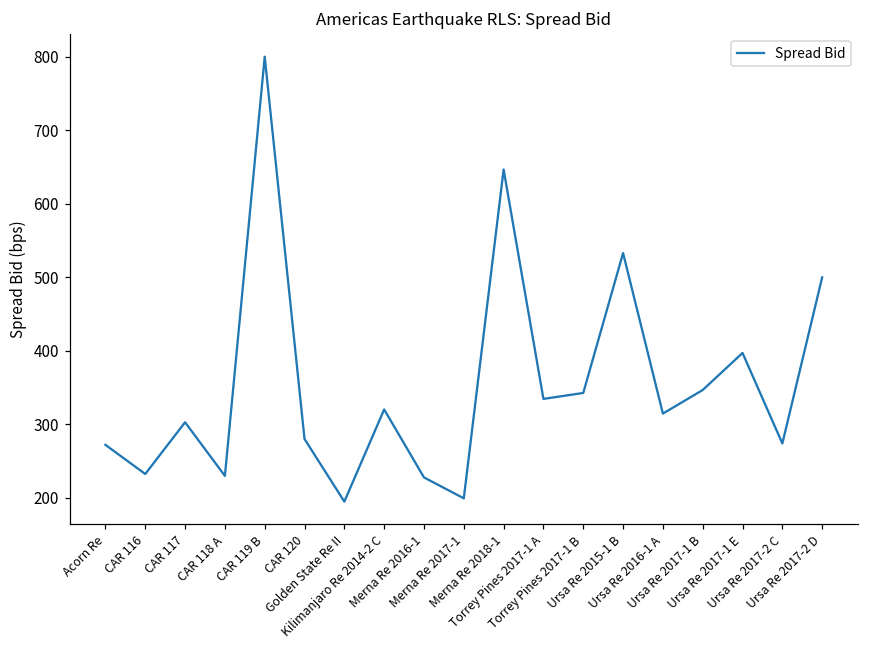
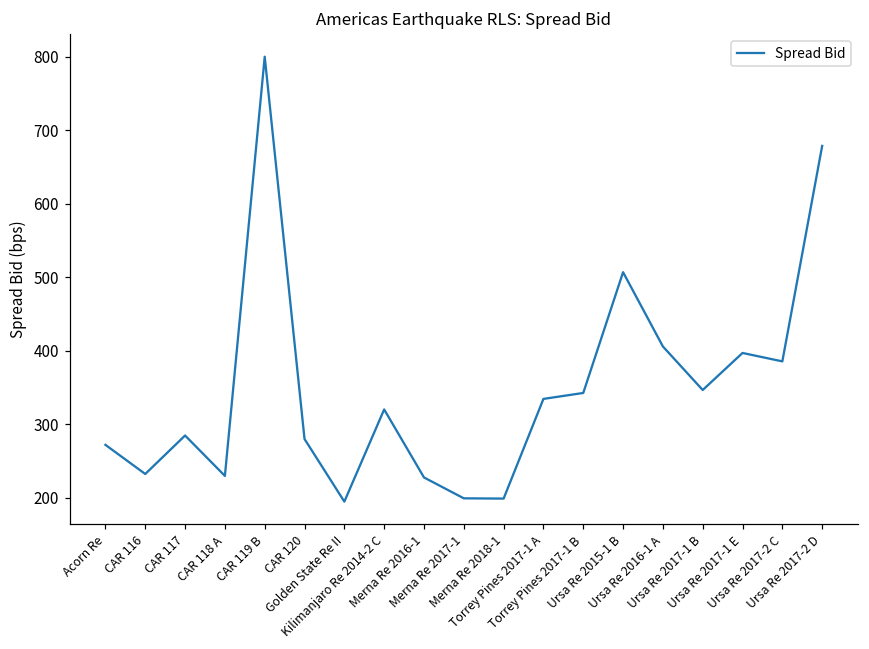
CAR 117: 300 -> 280
Merna Re 2018-1: 650 -> 200
Ursa Re 2015-1 B: 530 -> 510
Ursa Re 2016-1 A: 310 -> 410
Ursa Re 2017-2 C: 270 -> 390
Ursa Re 2017-2 D: 500 -> 680
